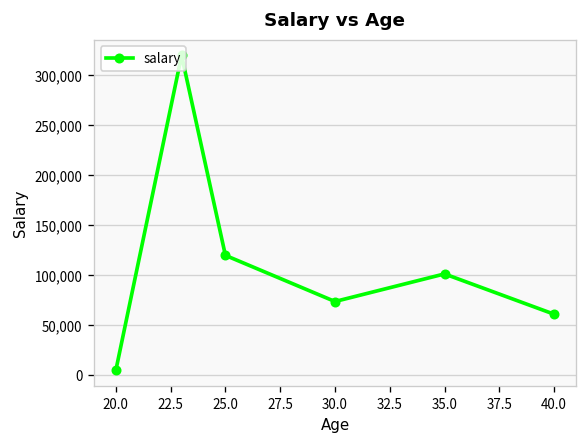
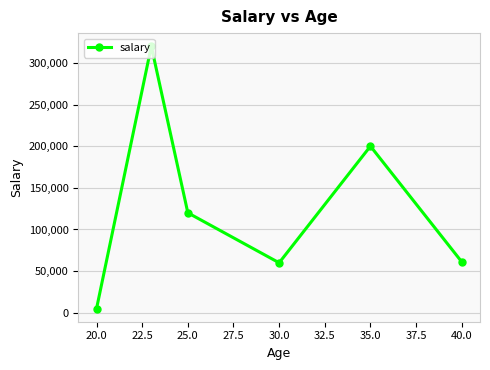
30.0: 70,000 -> 60,000
35.0: 100,000 -> 200,000
